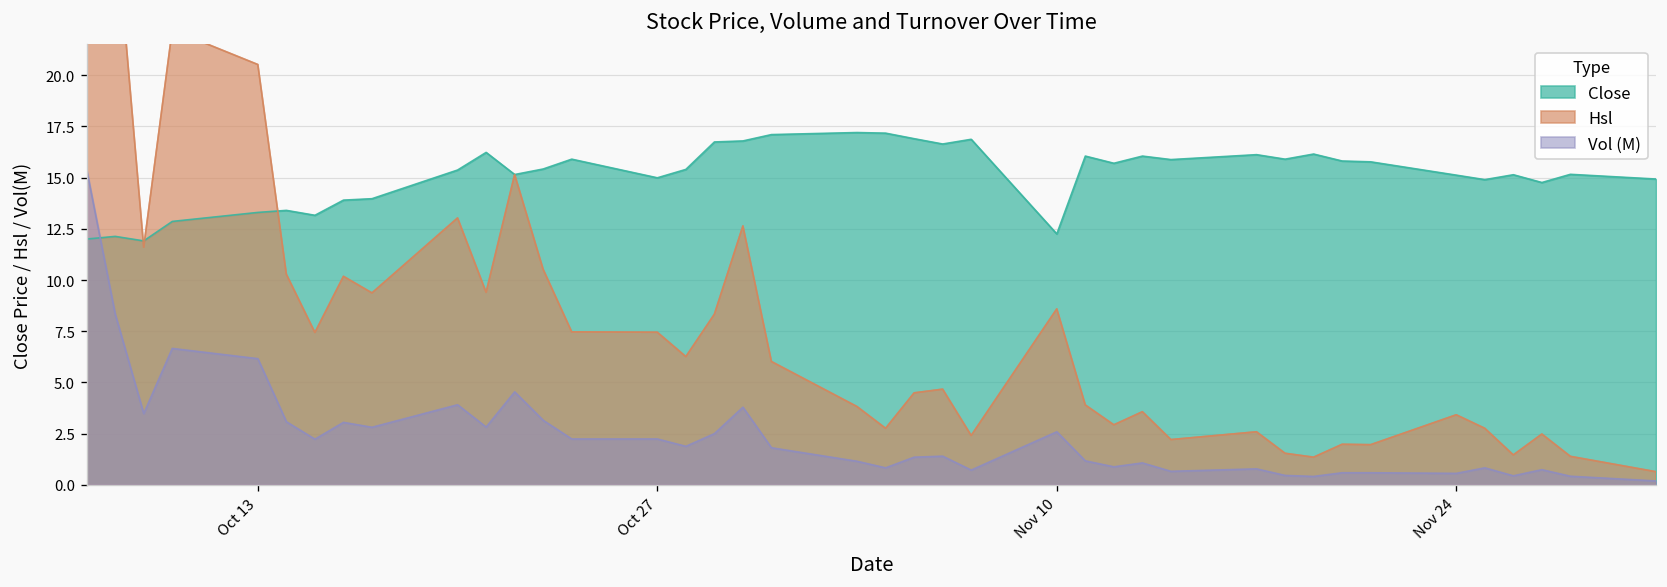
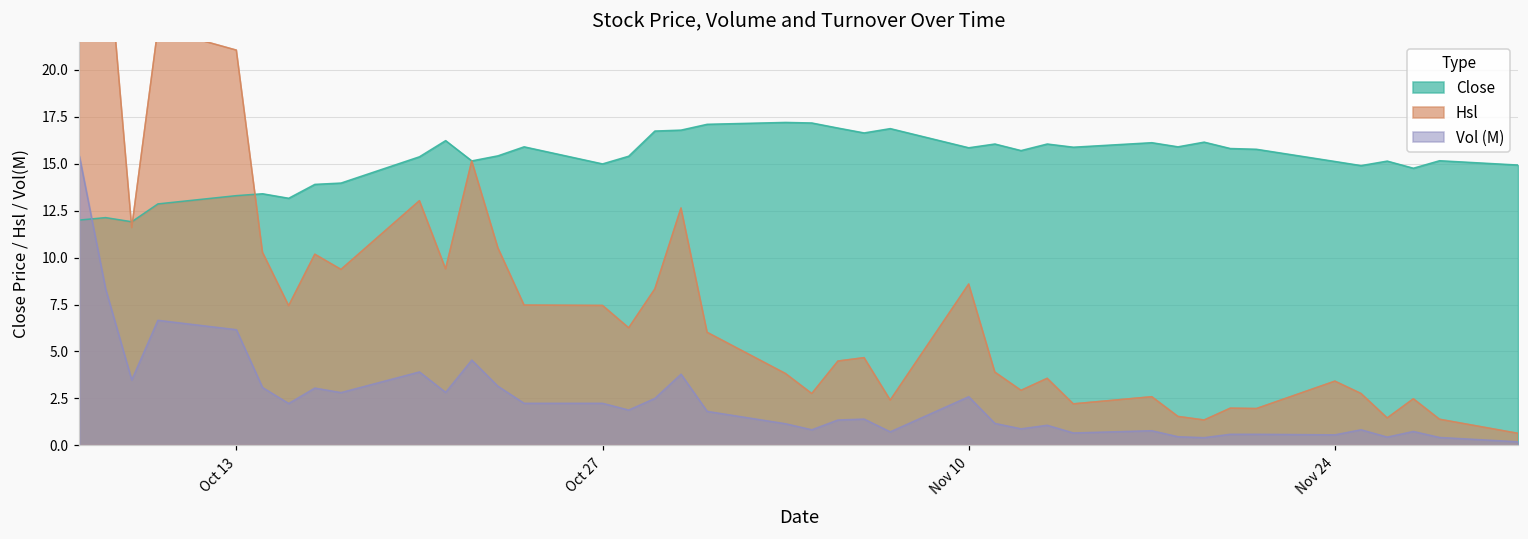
Hsl, Oct 13: 20.5 -> 21.1
Close, Nov 10: 12.3 -> 15.9
